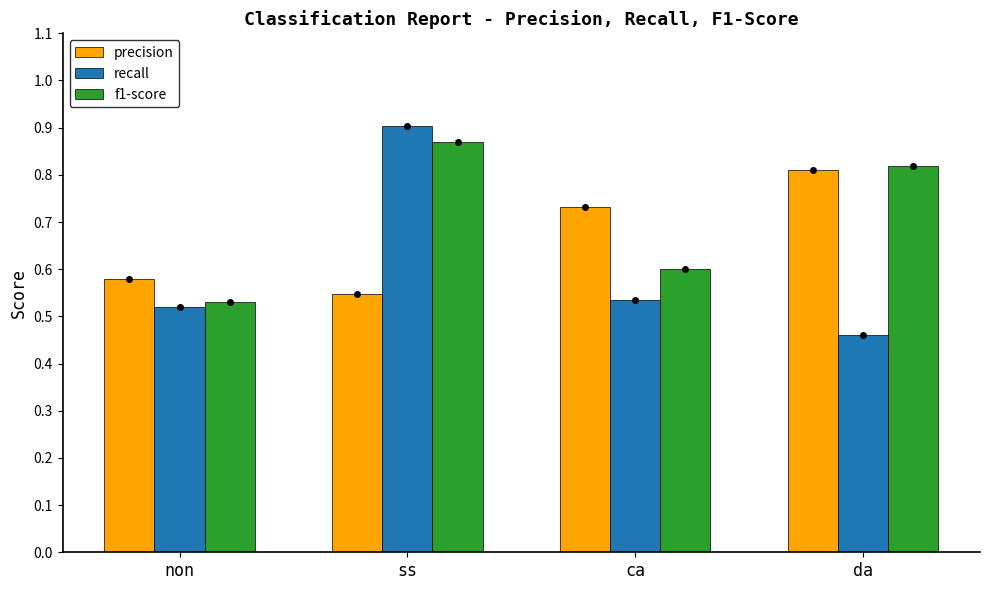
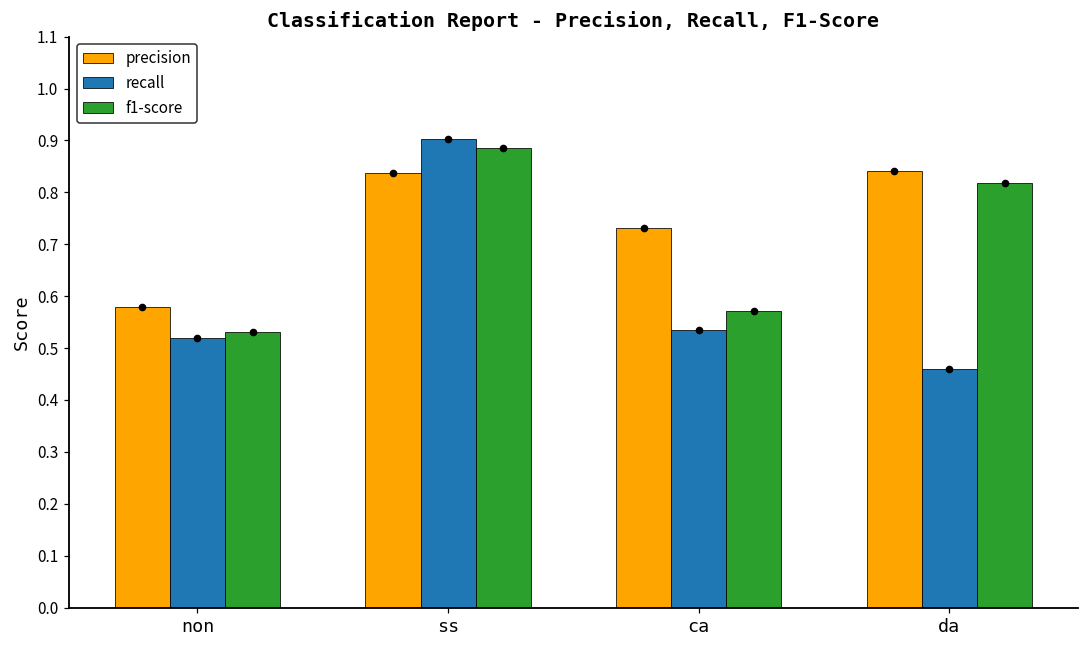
precision, ss: 0.55 -> 0.84
f1-score, ss: 0.87 -> 0.89
f1-score, ca: 0.60 -> 0.57
precision, da: 0.81 -> 0.84
